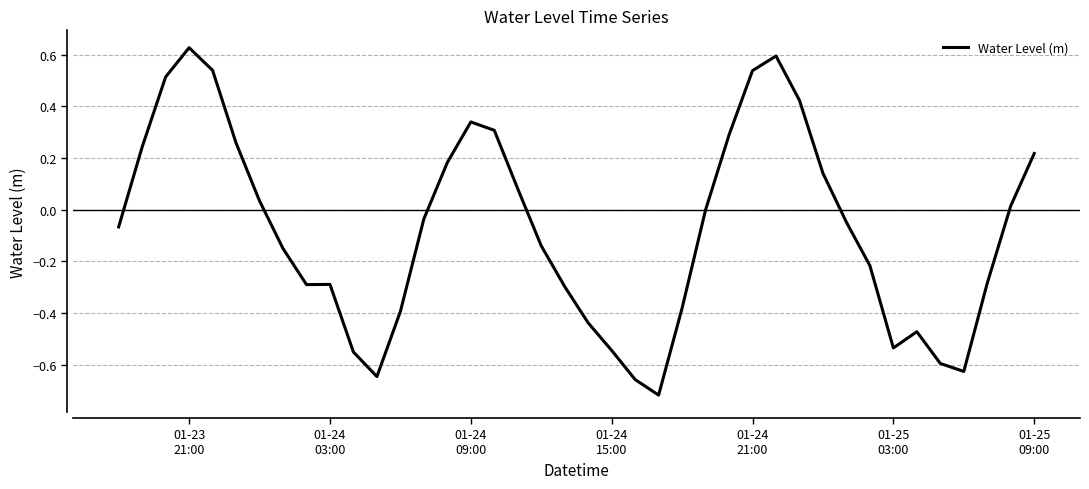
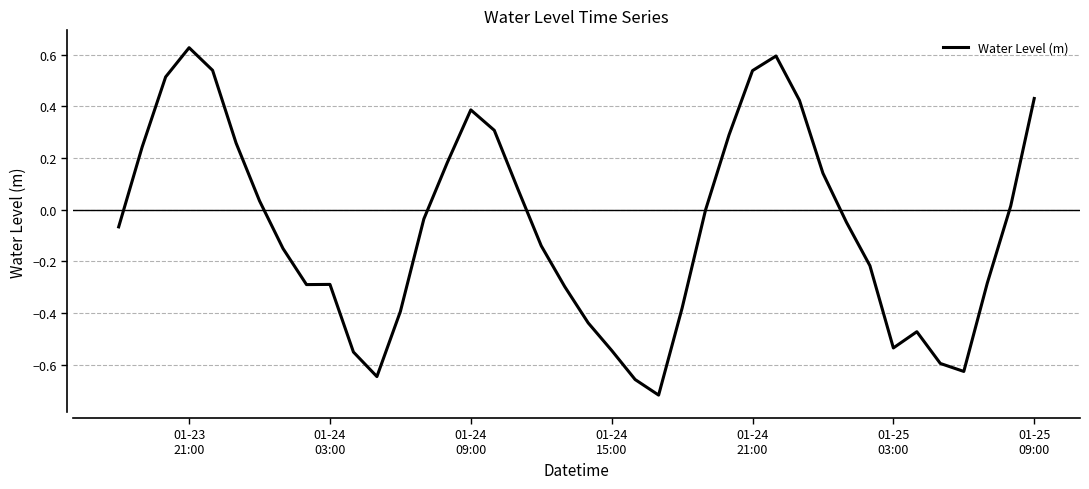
01-24 09:00: 0.34 -> 0.39
01-25 09:00: 0.22 -> 0.43
